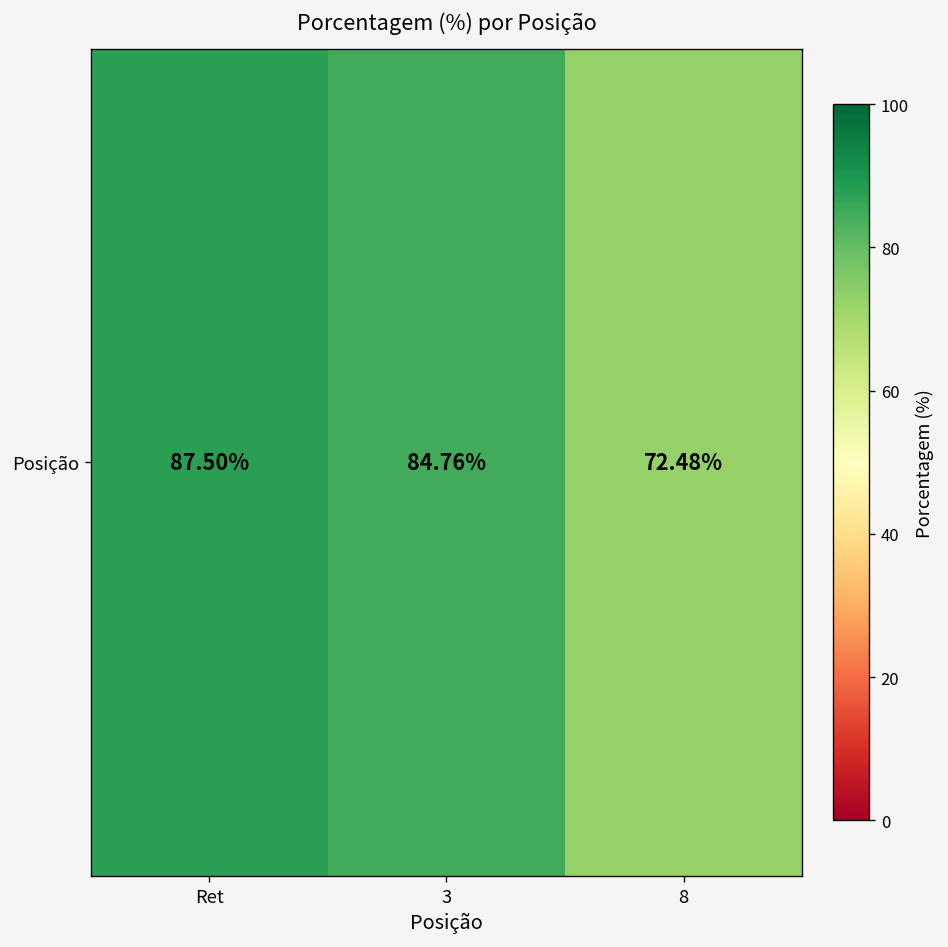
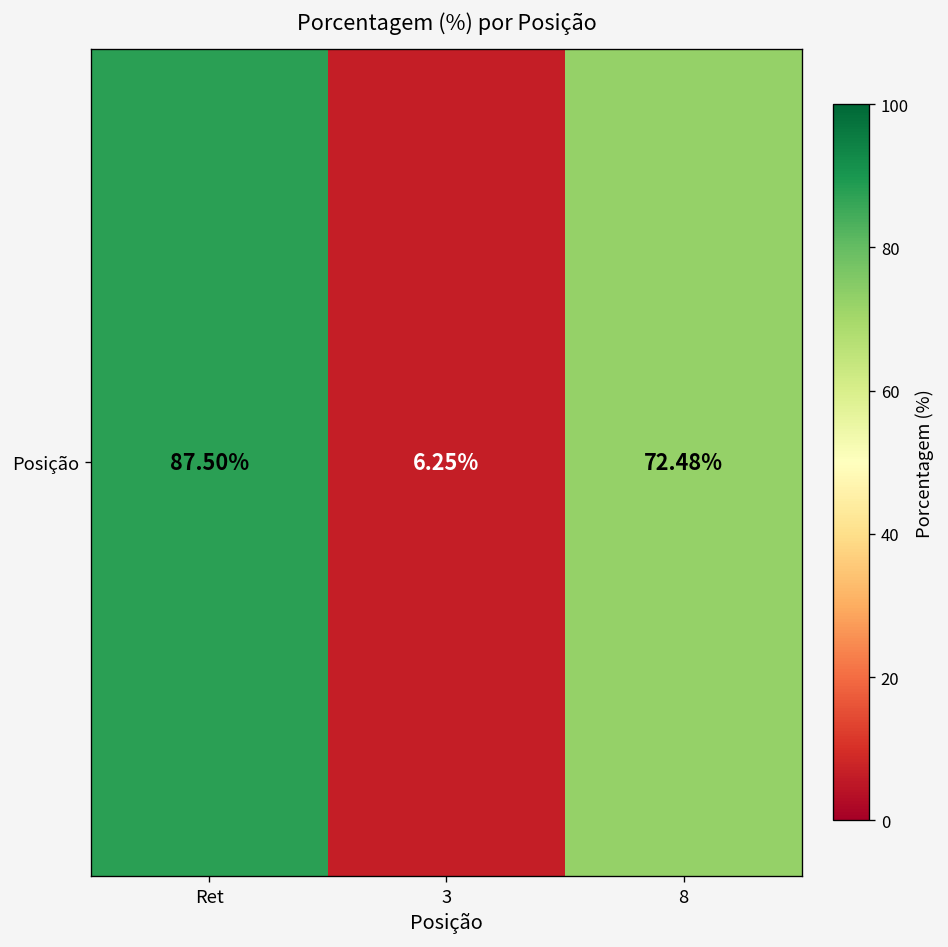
Posição, 3: 84.76% -> 6.25%
